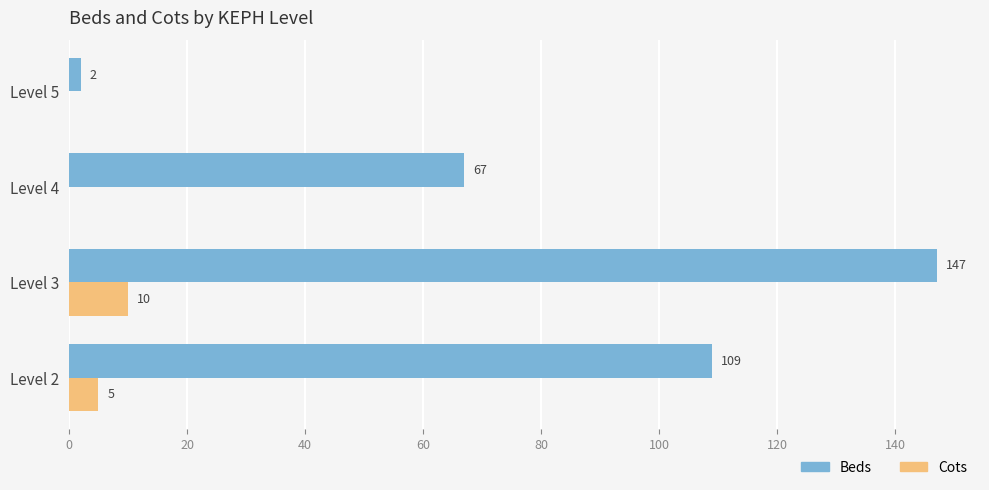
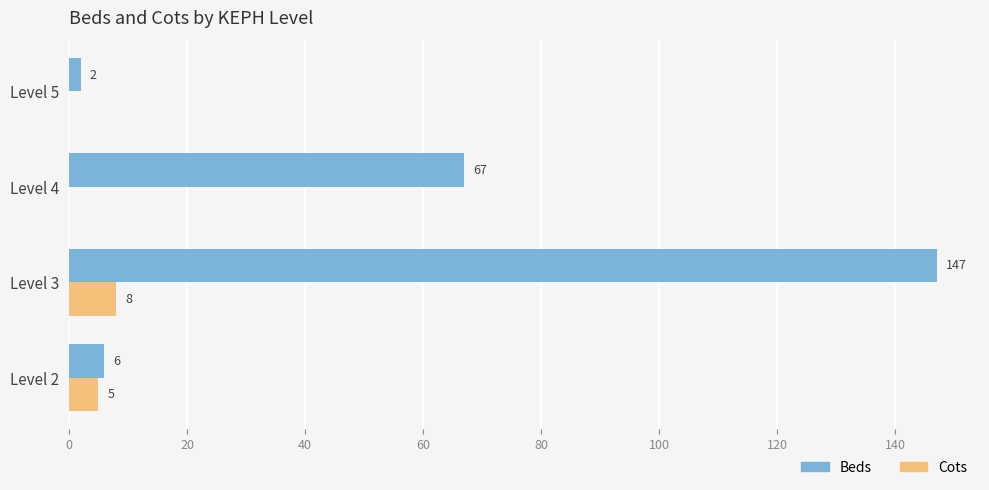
Cots, Level 3: 10 -> 8
Beds, Level 2: 109 -> 6
